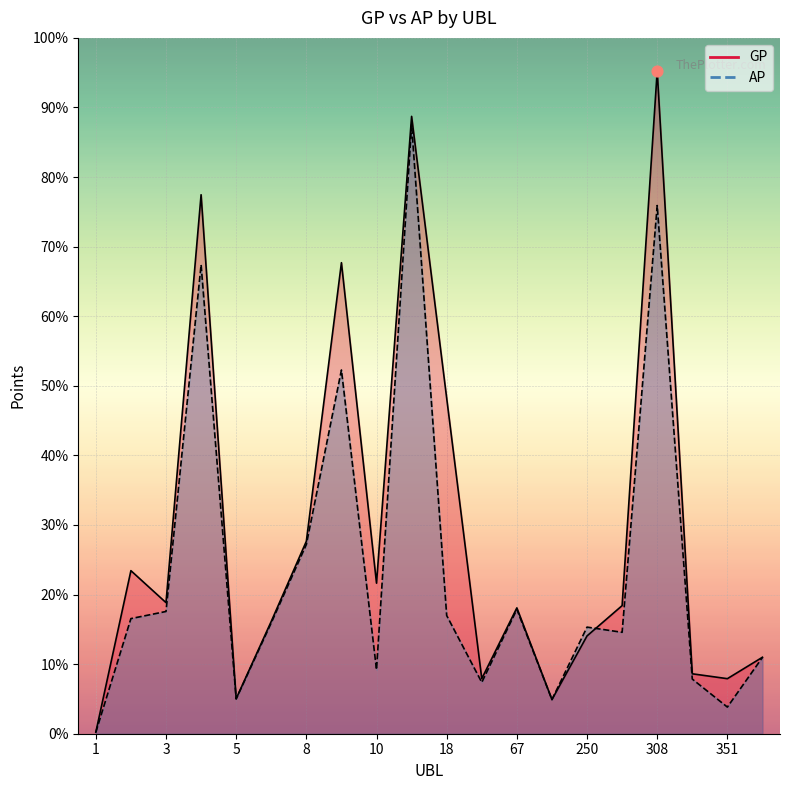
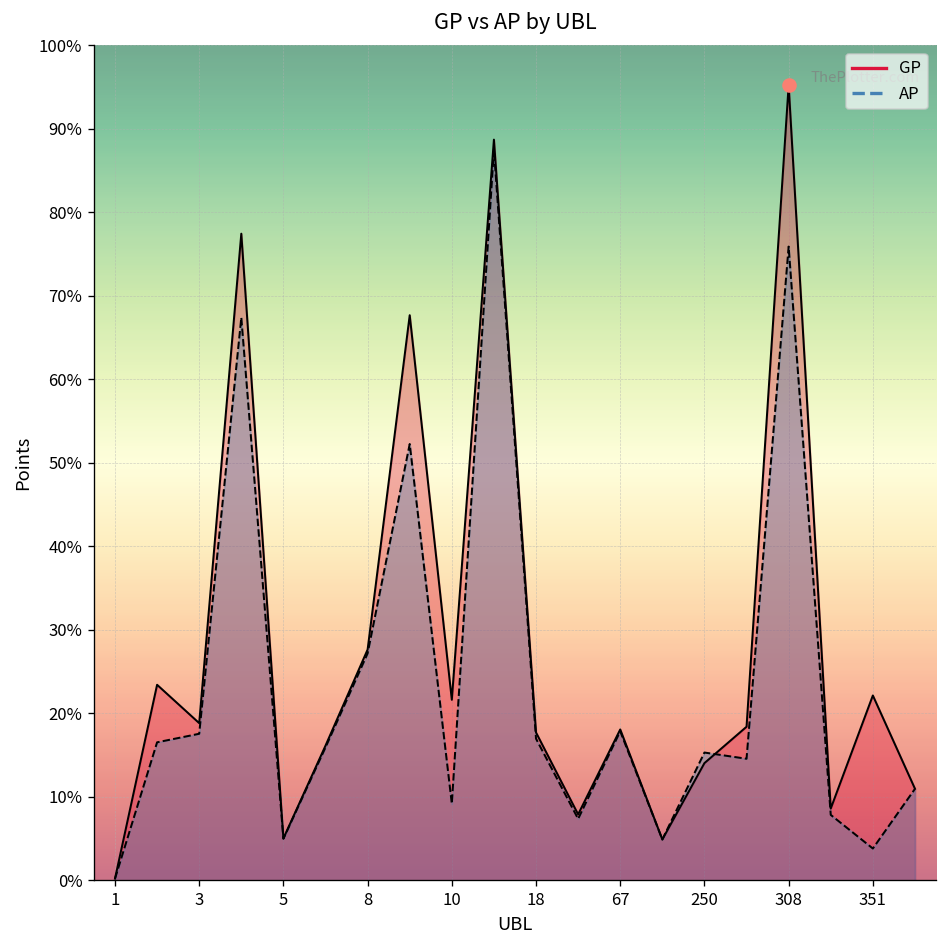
GP, 18: 48% -> 18%
GP, 351: 8% -> 22%
